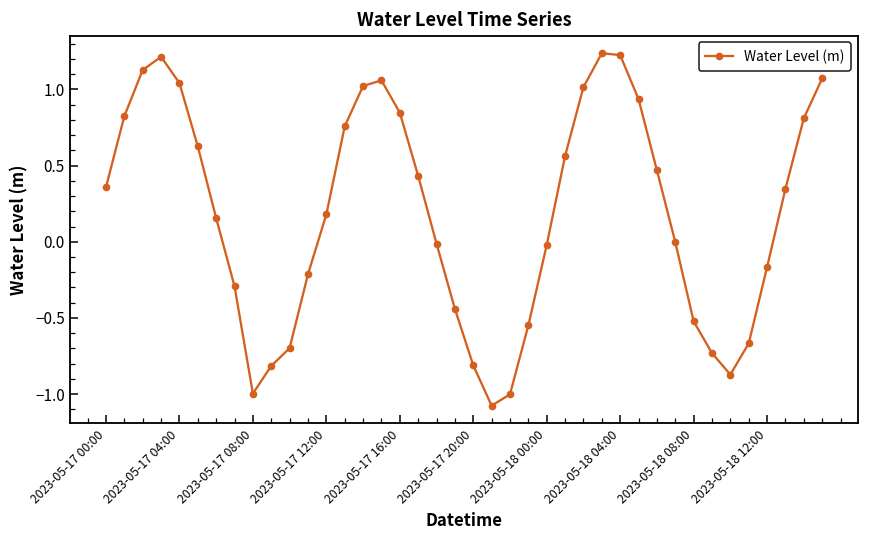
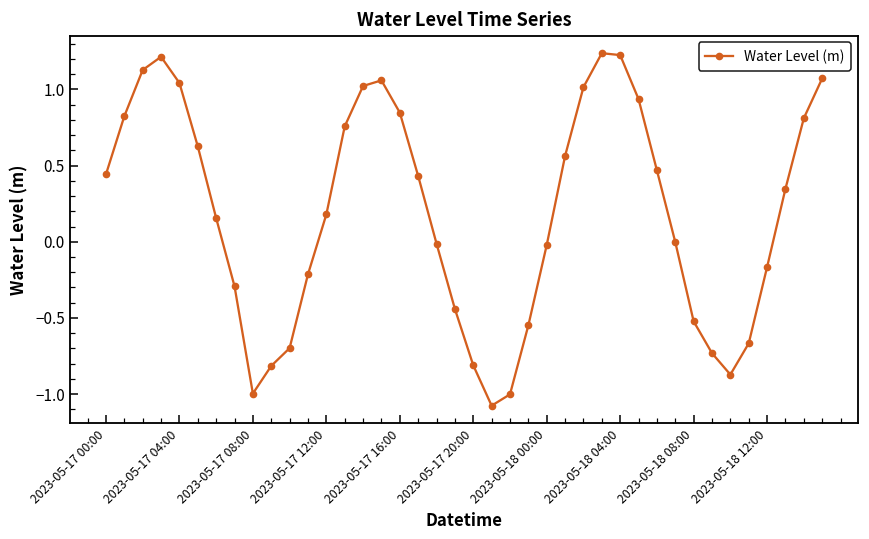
2023-05-17 00:00: 0.36 -> 0.44
